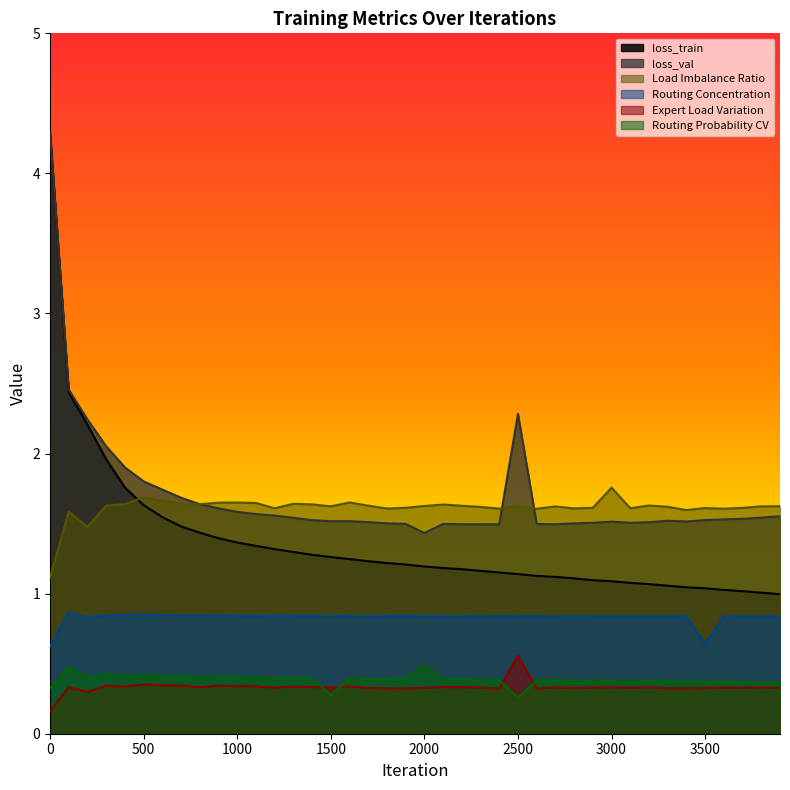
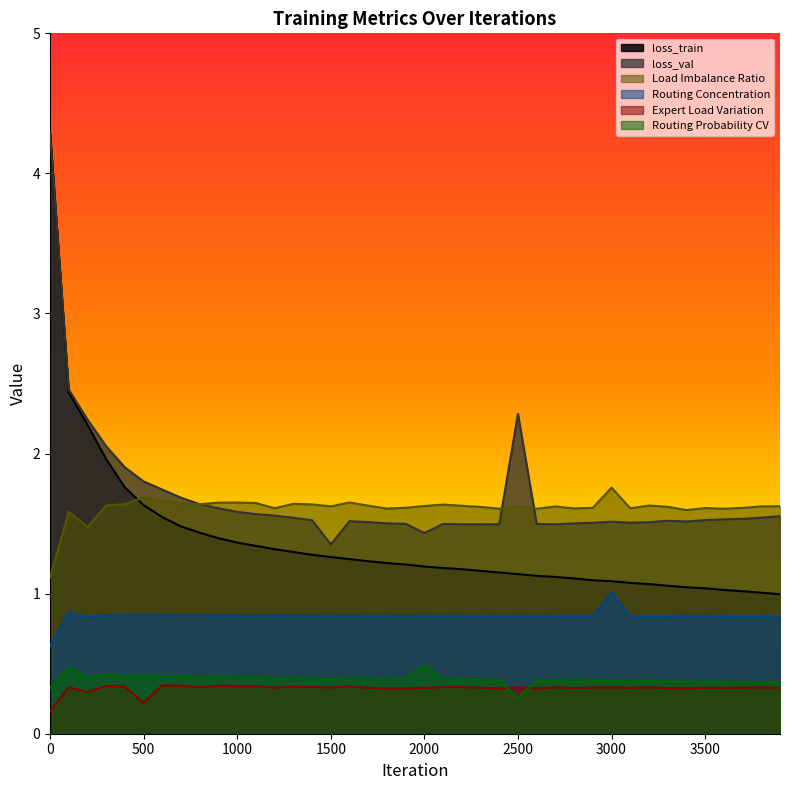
Expert Load Variation, 500: 0.35 -> 0.22
loss_val, 1500: 1.52 -> 1.35
Routing Probability CV, 1500: 0.28 -> 0.39
Expert Load Variation, 2500: 0.56 -> 0.33
Routing Concentration, 3000: 0.84 -> 1.01
Routing Concentration, 3500: 0.64 -> 0.84
